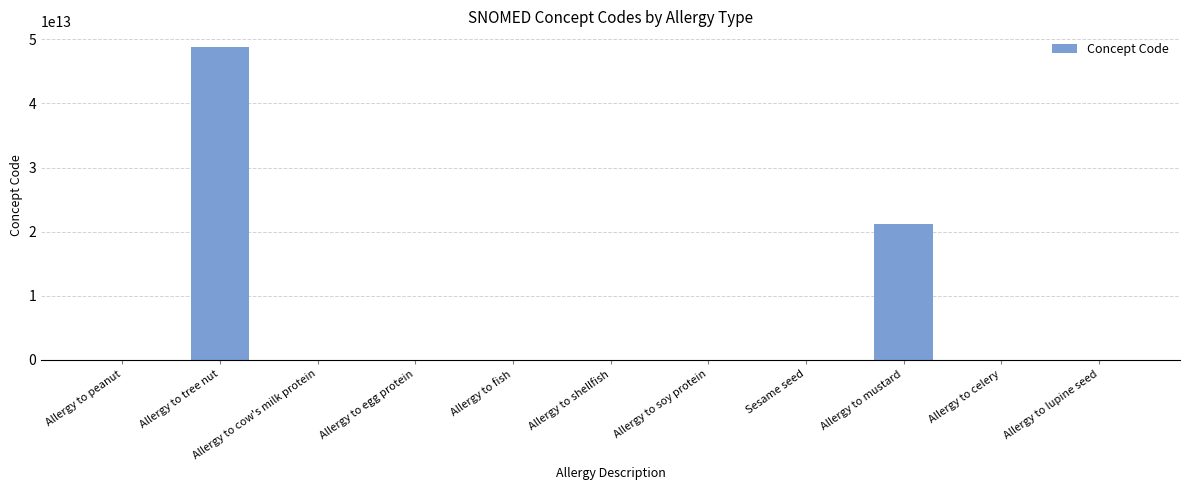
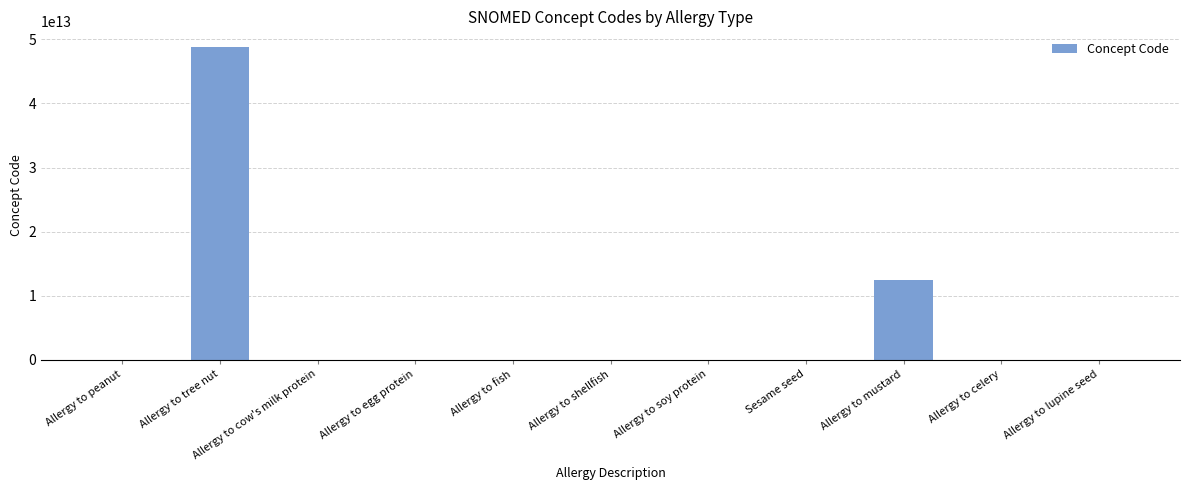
Allergy to mustard: 21000000000000 -> 12000000000000
